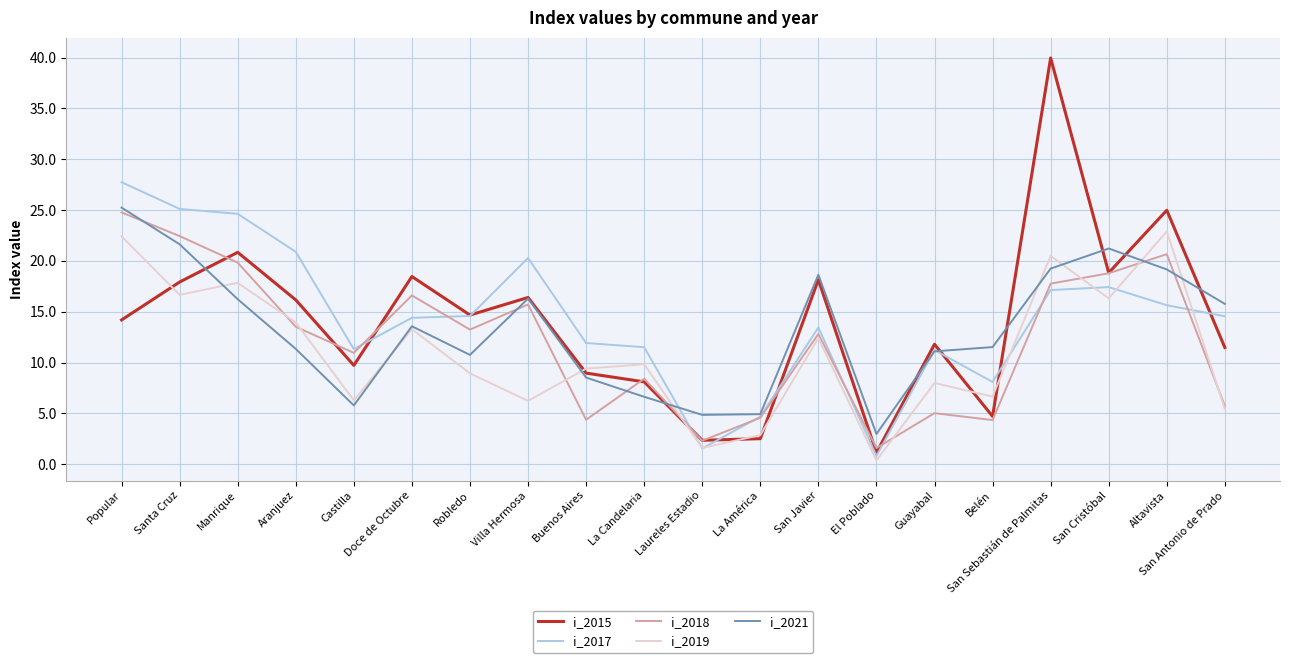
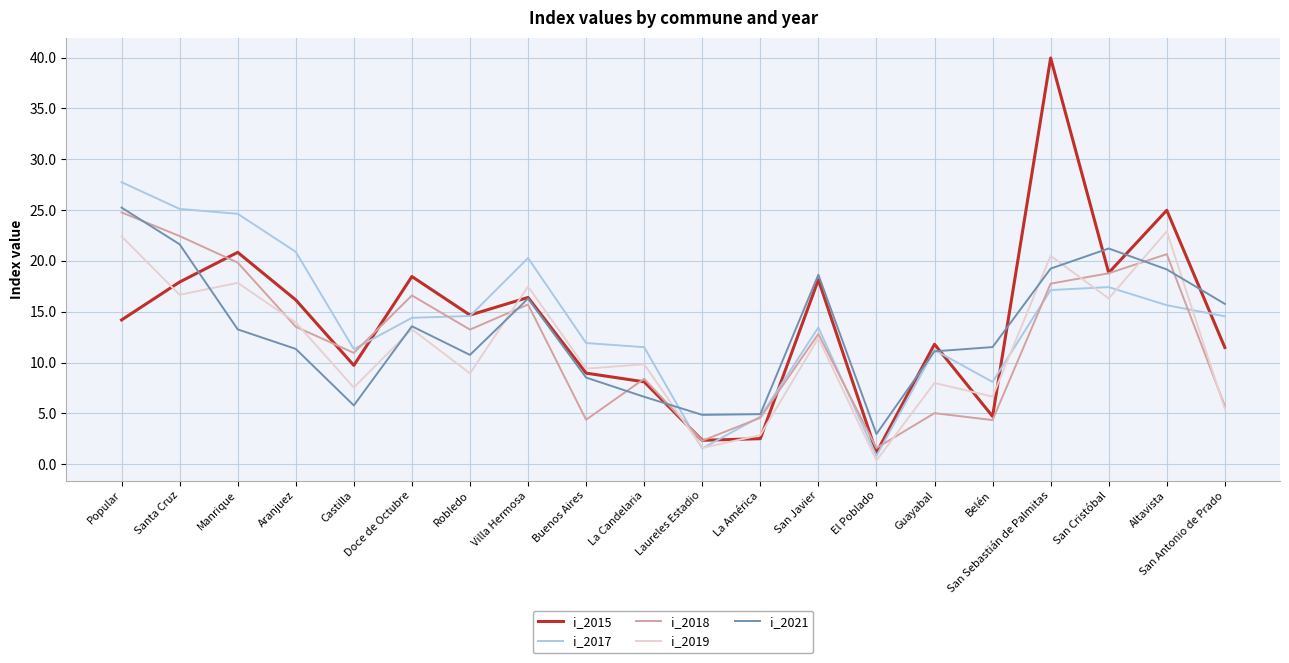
i_2021, Manrique: 16.2 -> 13.3
i_2019, Castilla: 6.3 -> 7.5
i_2019, Villa Hermosa: 6.2 -> 17.5
